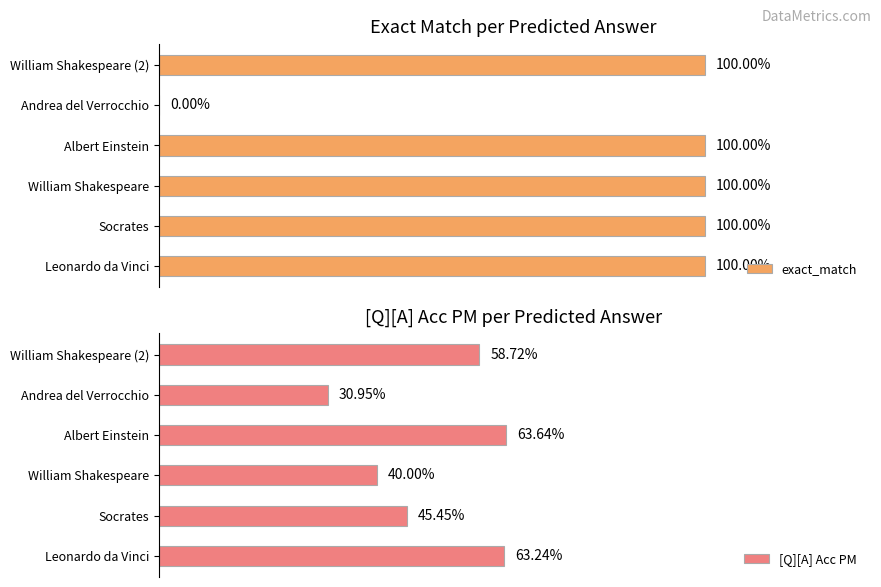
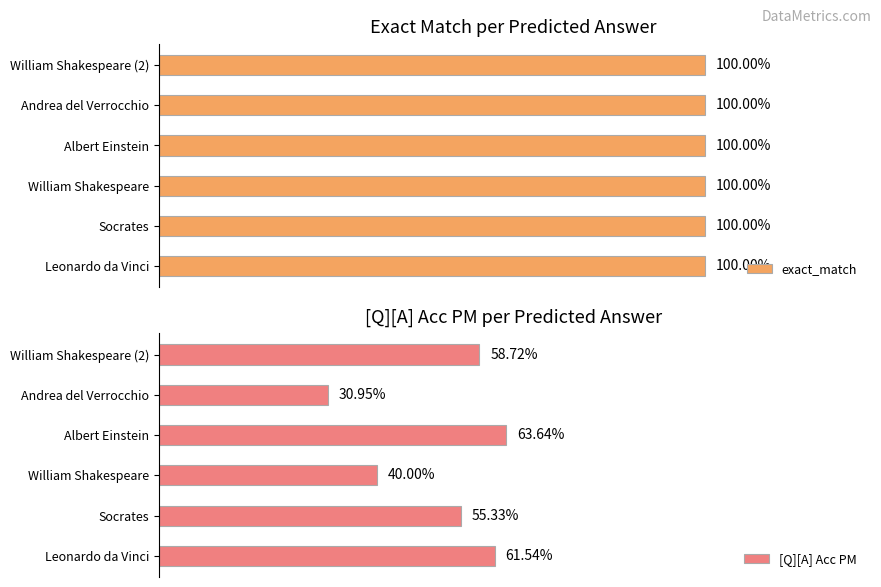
Exact Match per Predicted Answer, Andrea del Verrocchio: 0.00% -> 100.00%
[Q][A] Acc PM per Predicted Answer, Socrates: 45.45% -> 55.33%
[Q][A] Acc PM per Predicted Answer, Leonardo da Vinci: 63.24% -> 61.54%
